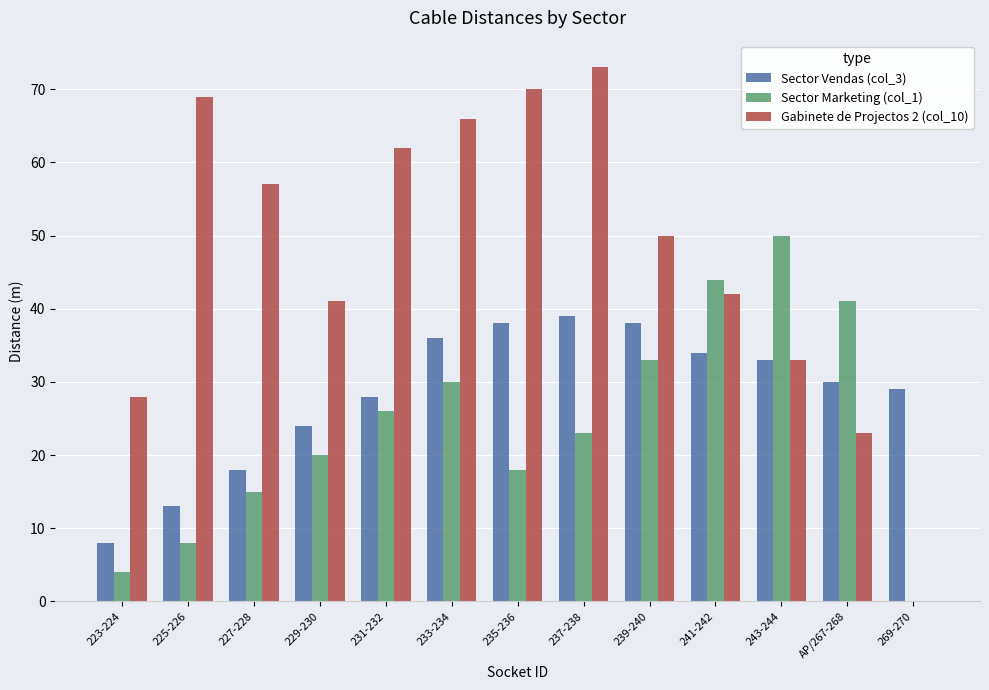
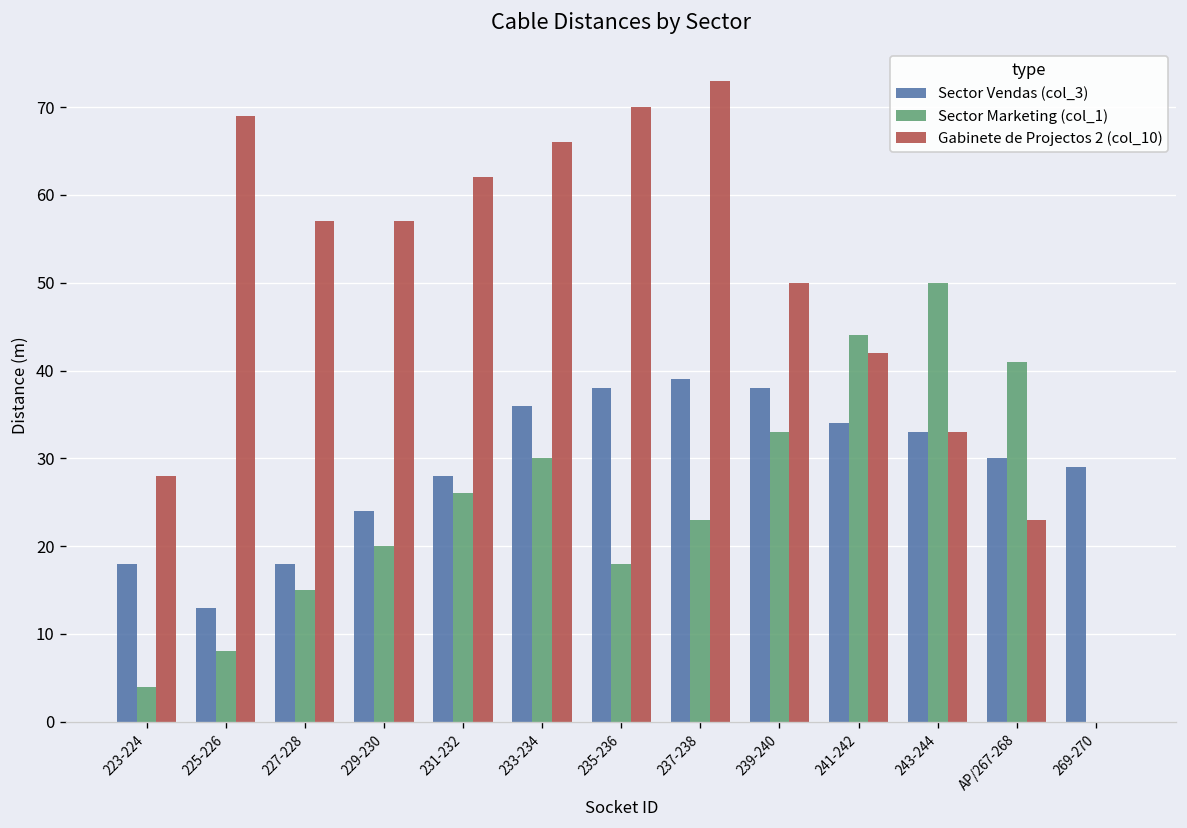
Sector Vendas (col_3), 223-224: 8 -> 18
Gabinete de Projectos 2 (col_10), 229-230: 41 -> 57
